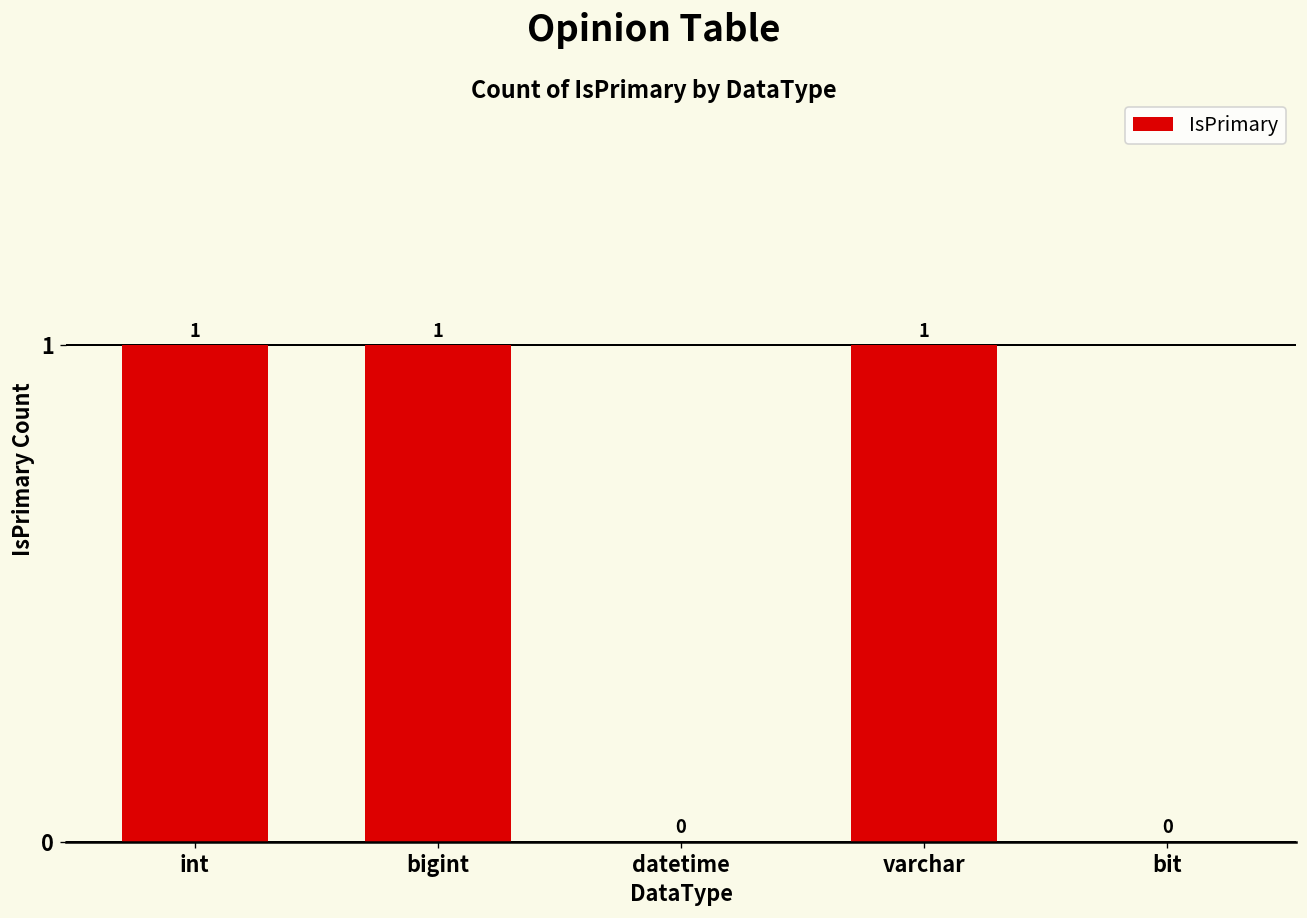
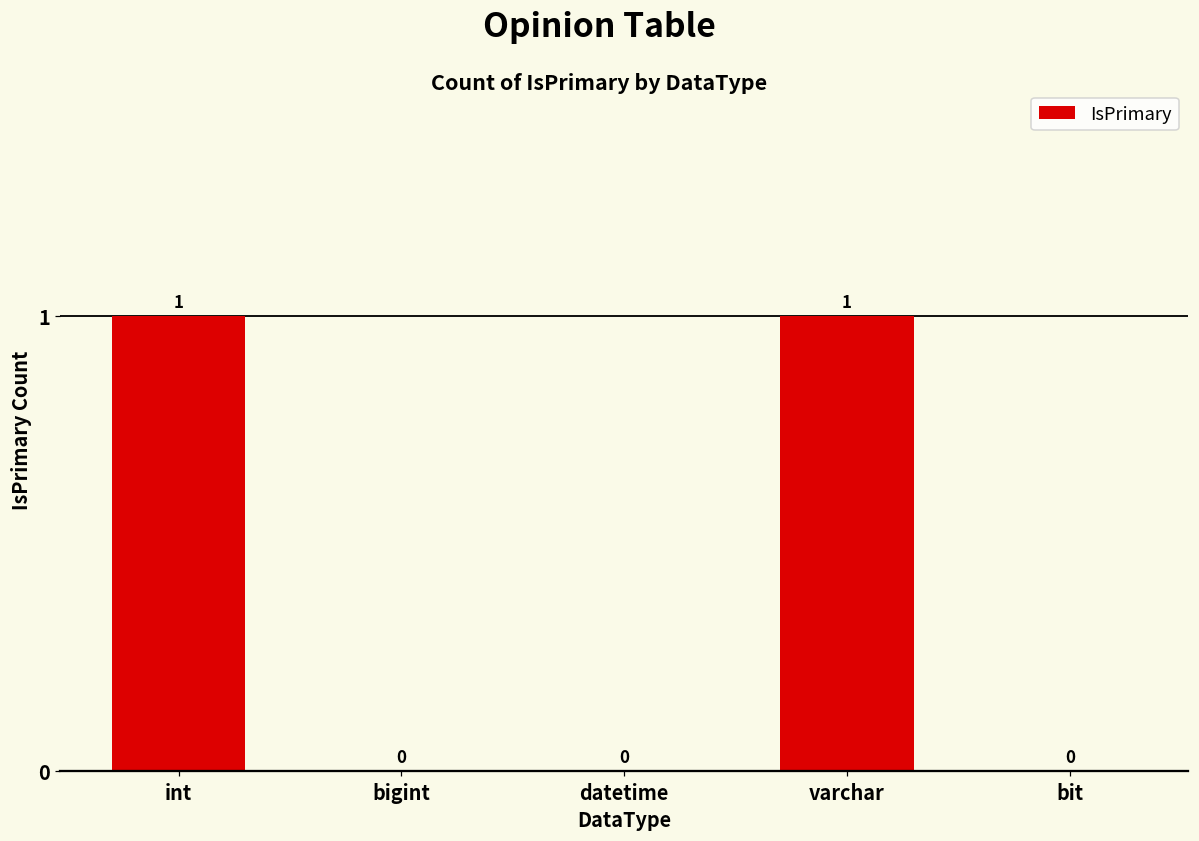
bigint: 1 -> 0
